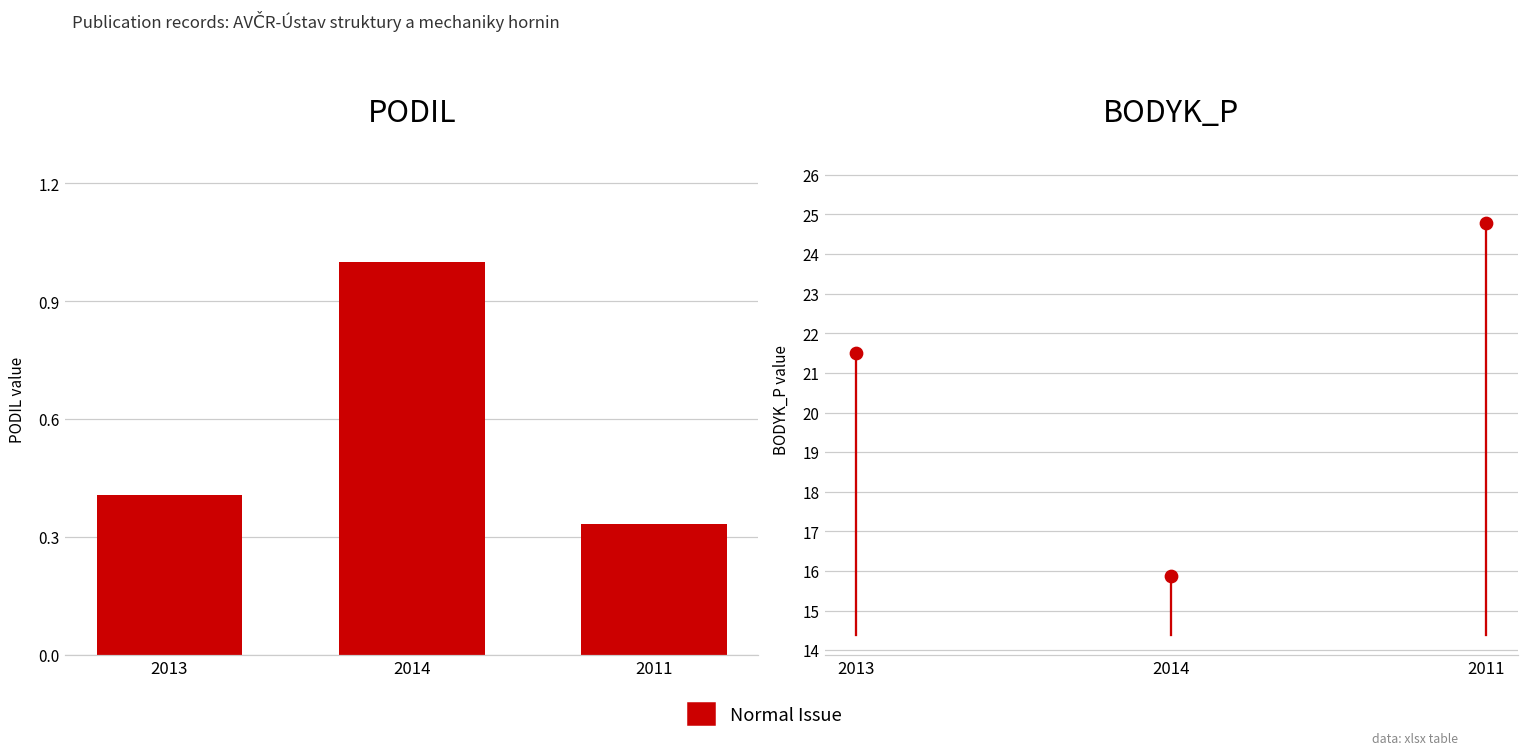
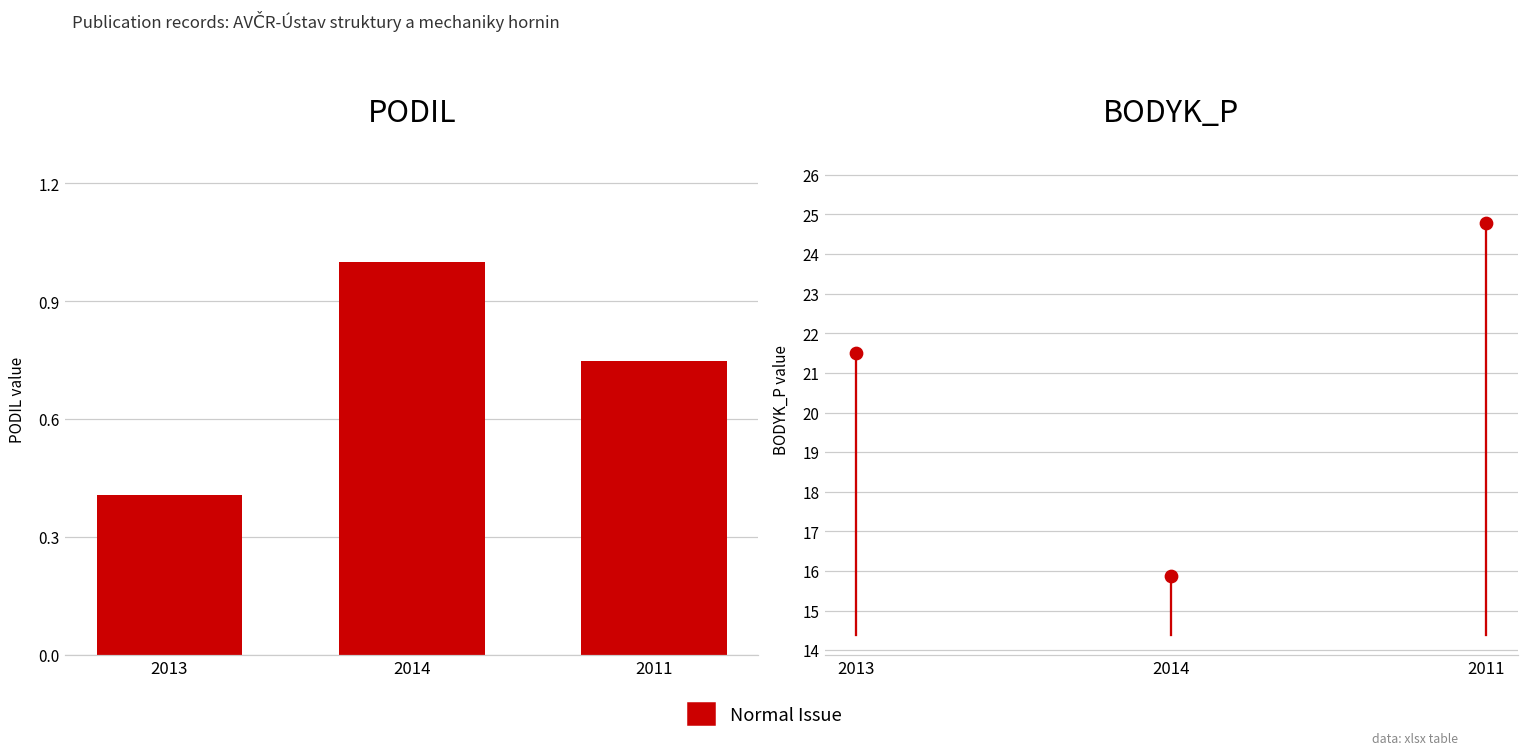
PODIL, 2011: 0.33 -> 0.75
